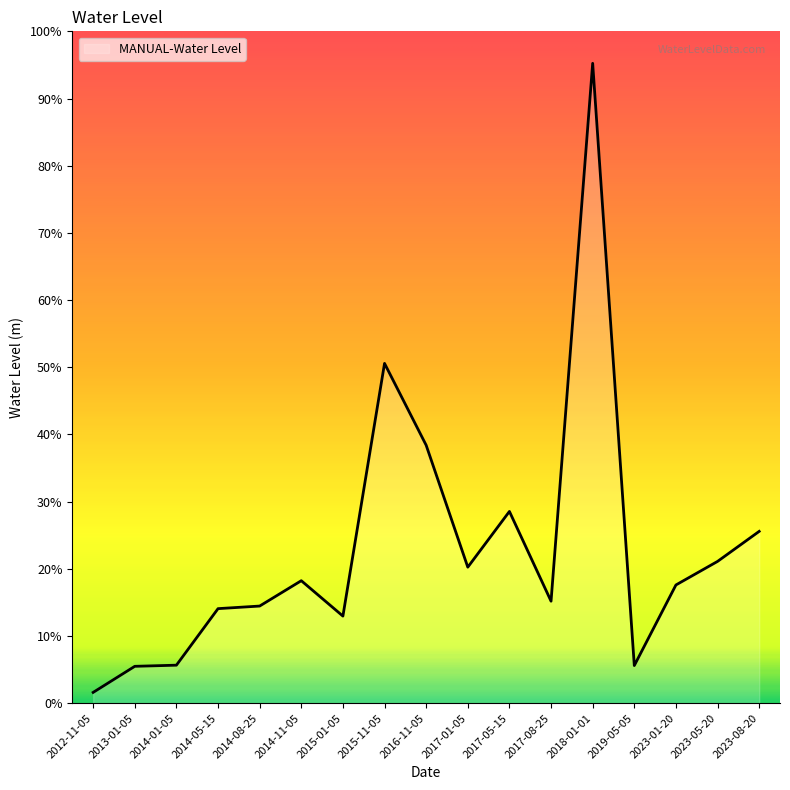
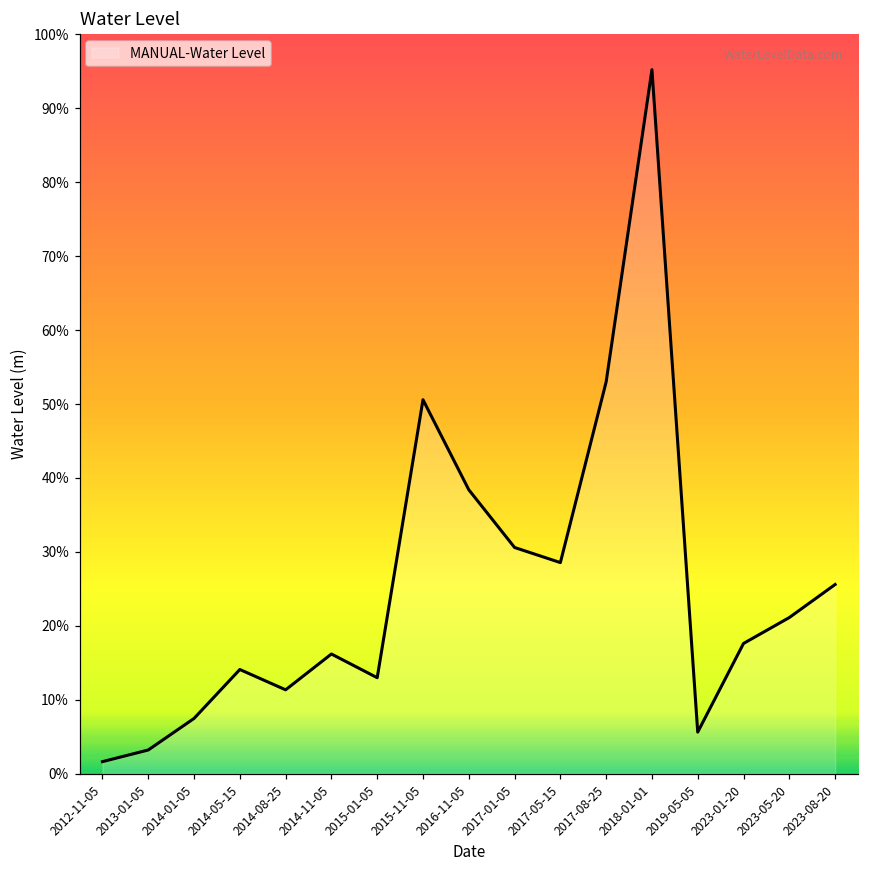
2013-01-05: 5% -> 3%
2014-01-05: 6% -> 7%
2014-08-25: 14% -> 11%
2014-11-05: 18% -> 16%
2017-01-05: 20% -> 31%
2017-08-25: 15% -> 53%
